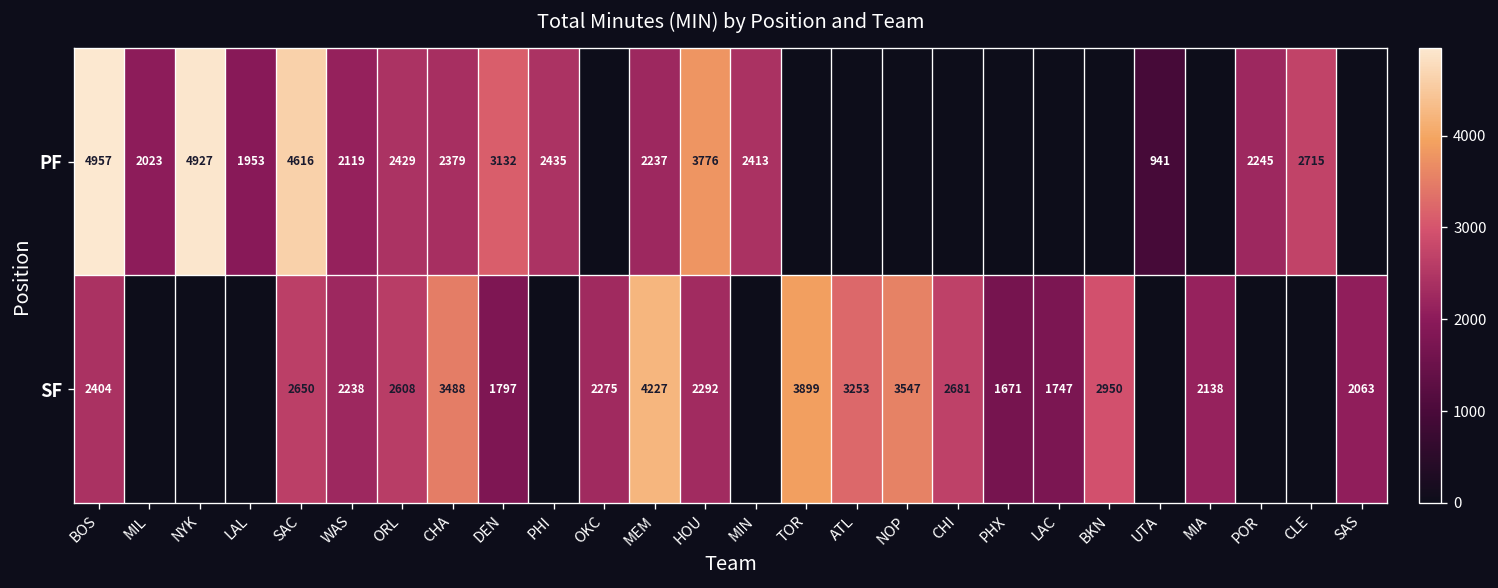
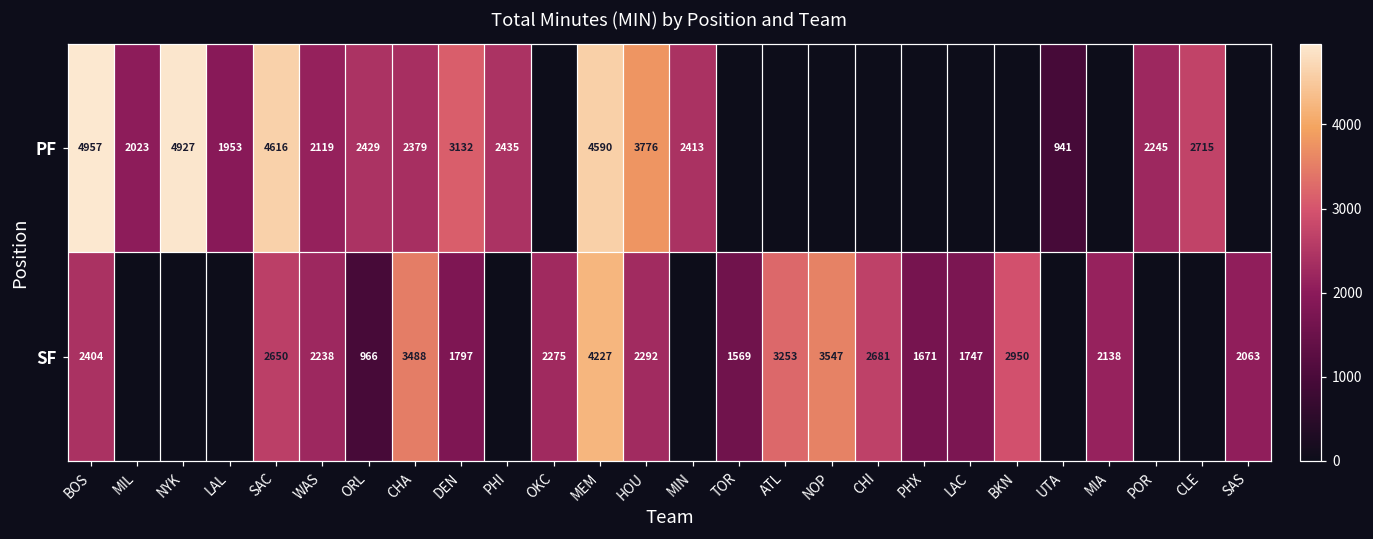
PF, MEM: 2237 -> 4590
SF, ORL: 2608 -> 966
SF, TOR: 3899 -> 1569
